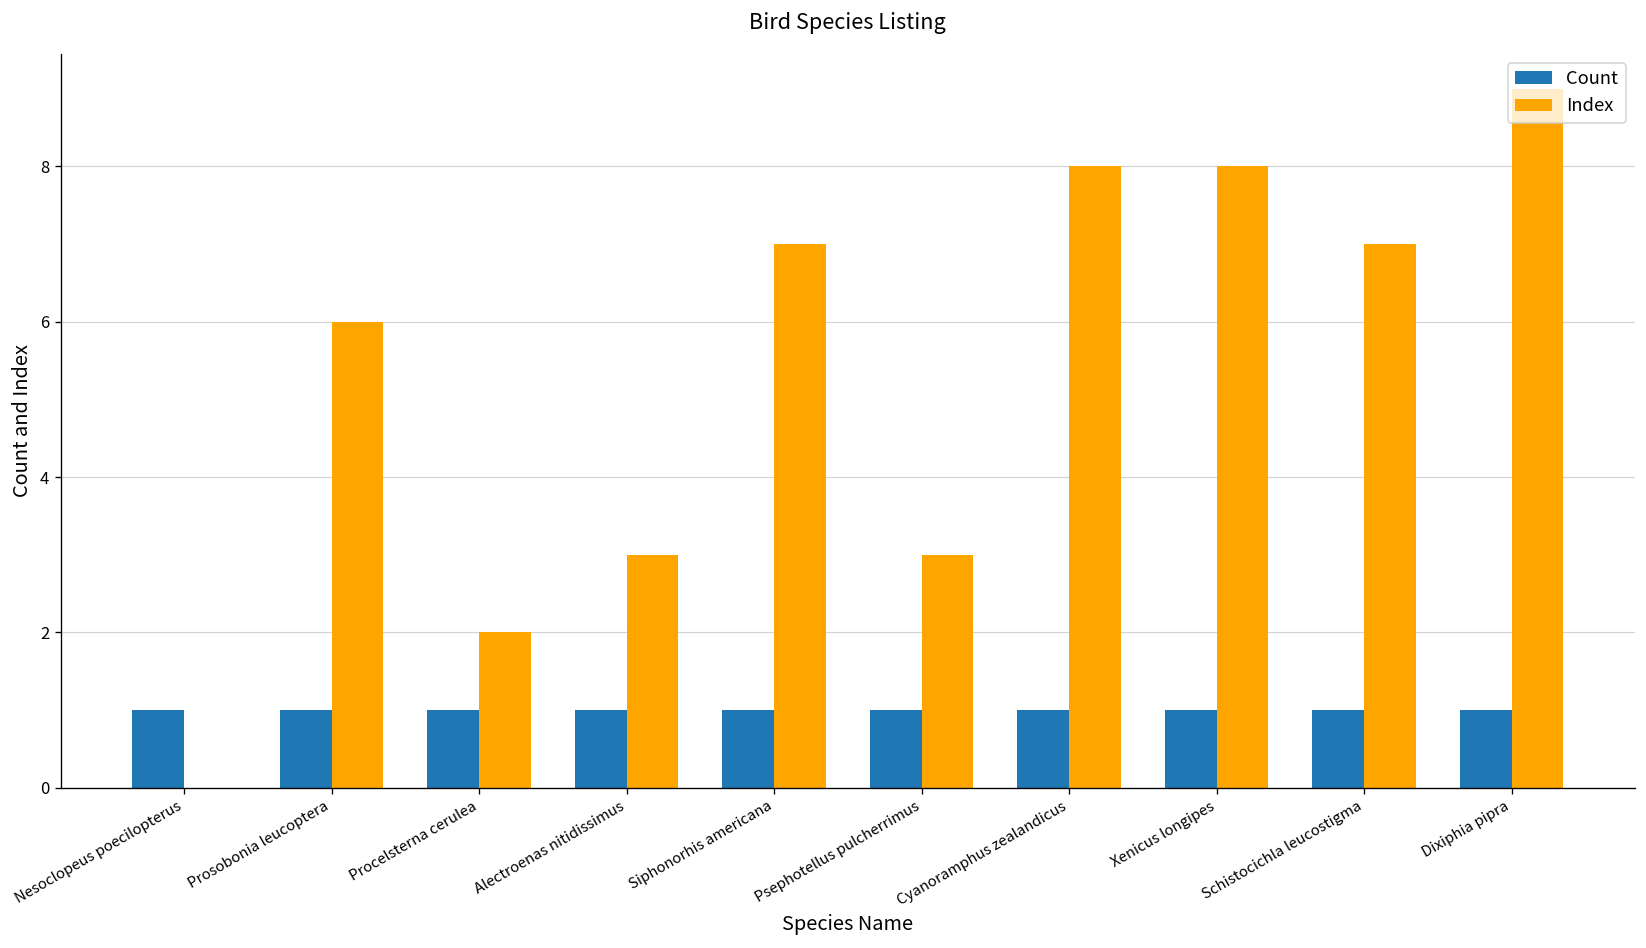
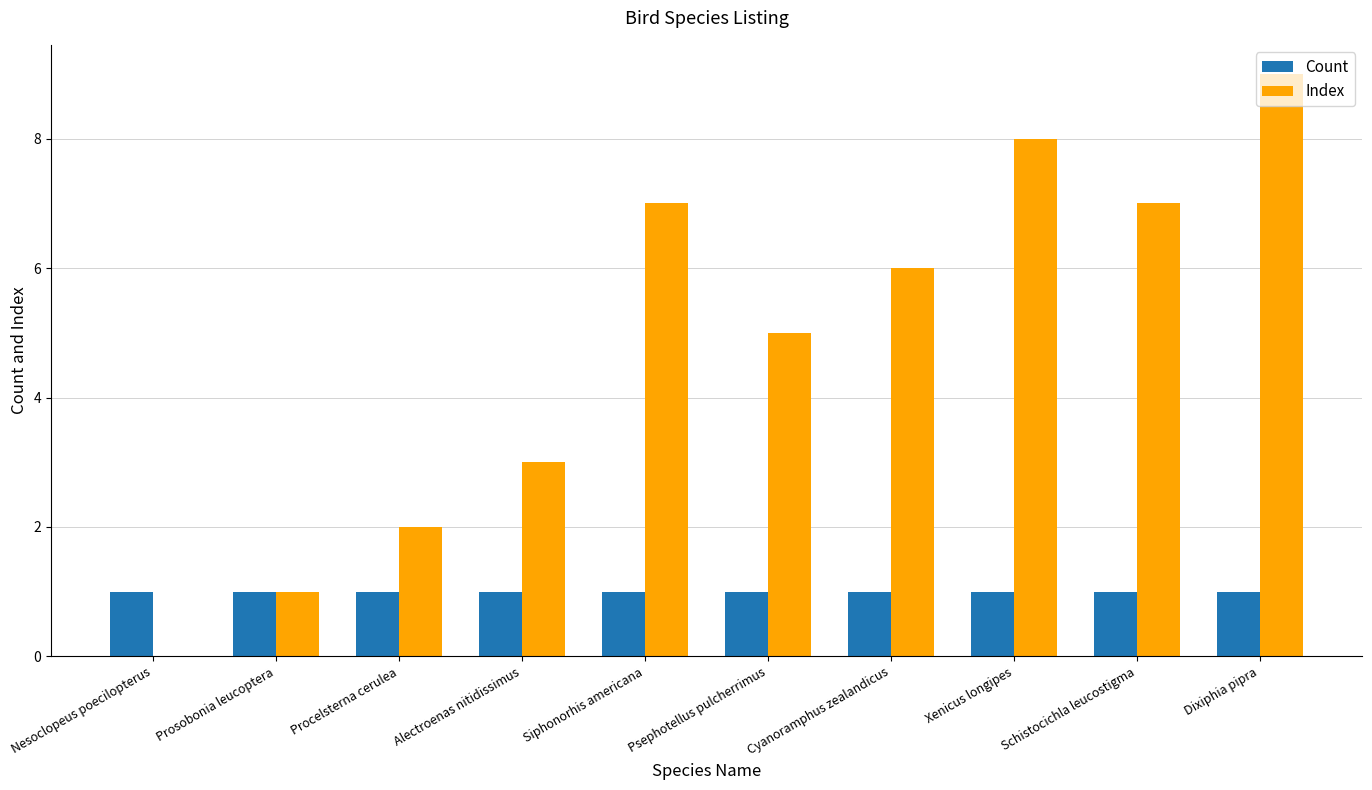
Index, Prosobonia leucoptera: 6 -> 1
Index, Psephotellus pulcherrimus: 3 -> 5
Index, Cyanoramphus zealandicus: 8 -> 6
